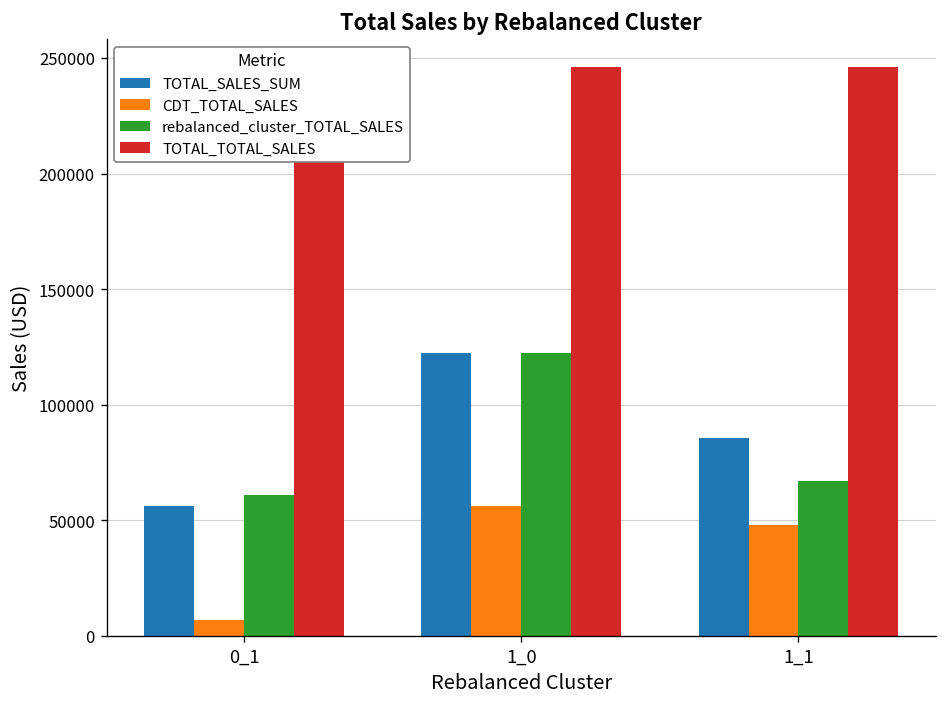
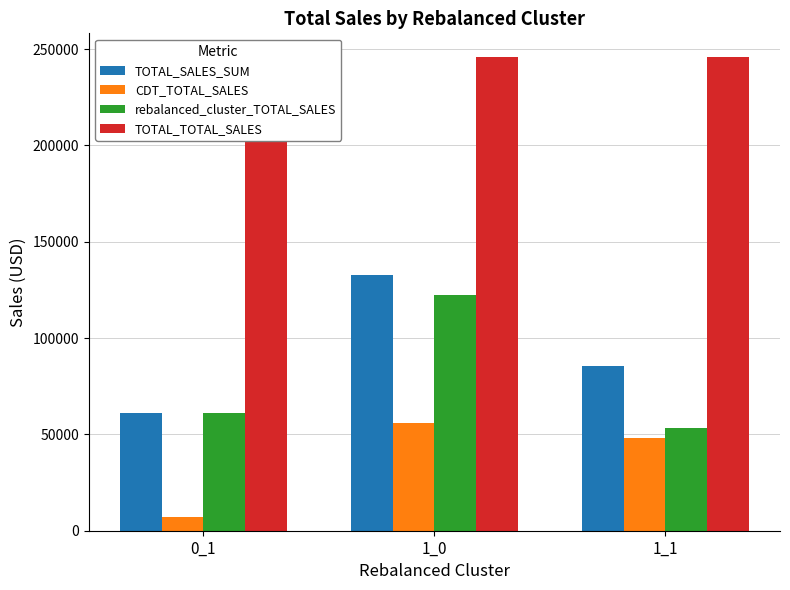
TOTAL_SALES_SUM, 0_1: 56000 -> 61000
TOTAL_SALES_SUM, 1_0: 123000 -> 133000
rebalanced_cluster_TOTAL_SALES, 1_1: 67000 -> 53000
